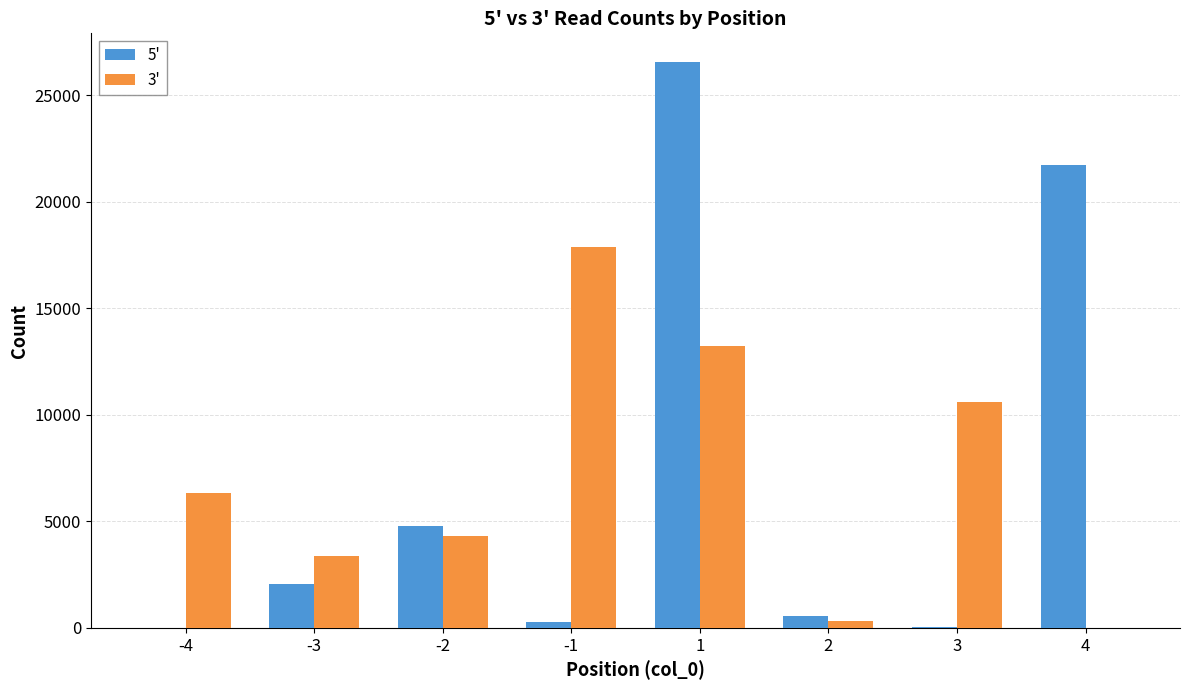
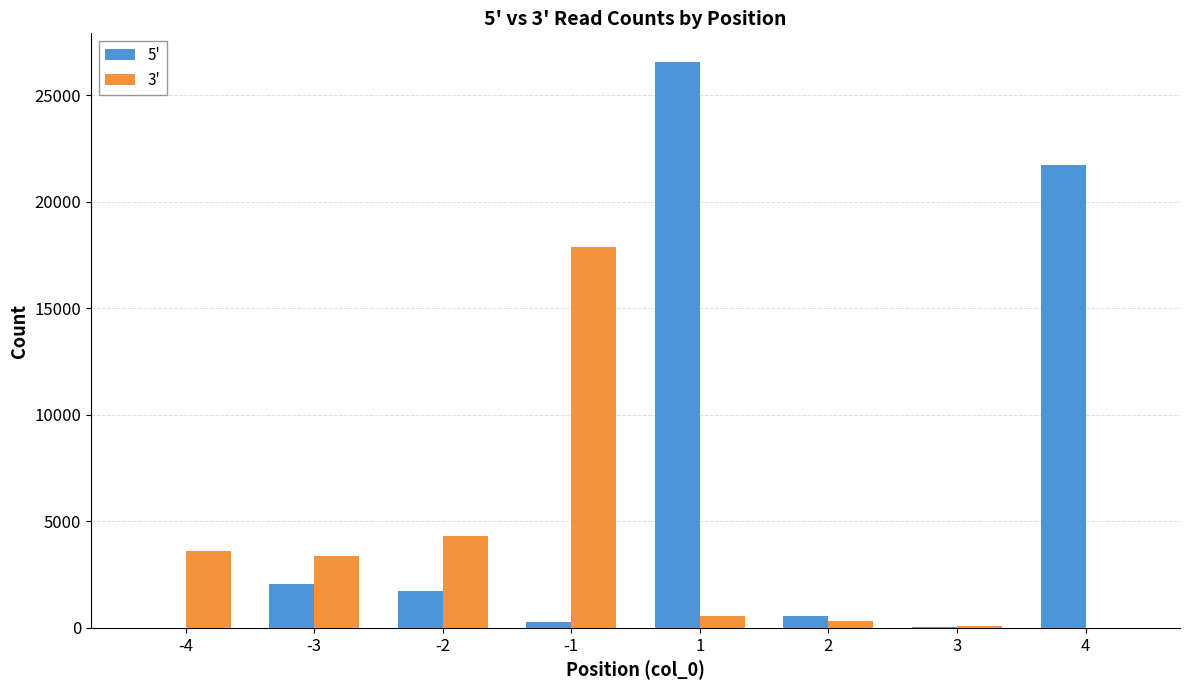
3', -4: 6300 -> 3600
5', -2: 4800 -> 1700
3', 1: 13200 -> 600
3', 3: 10600 -> 100
